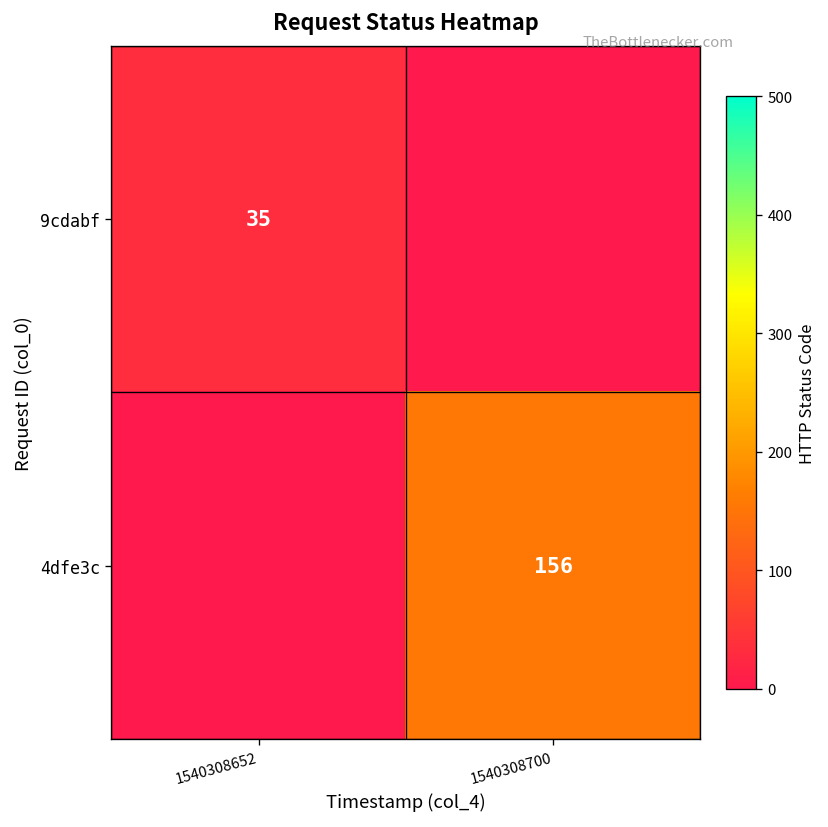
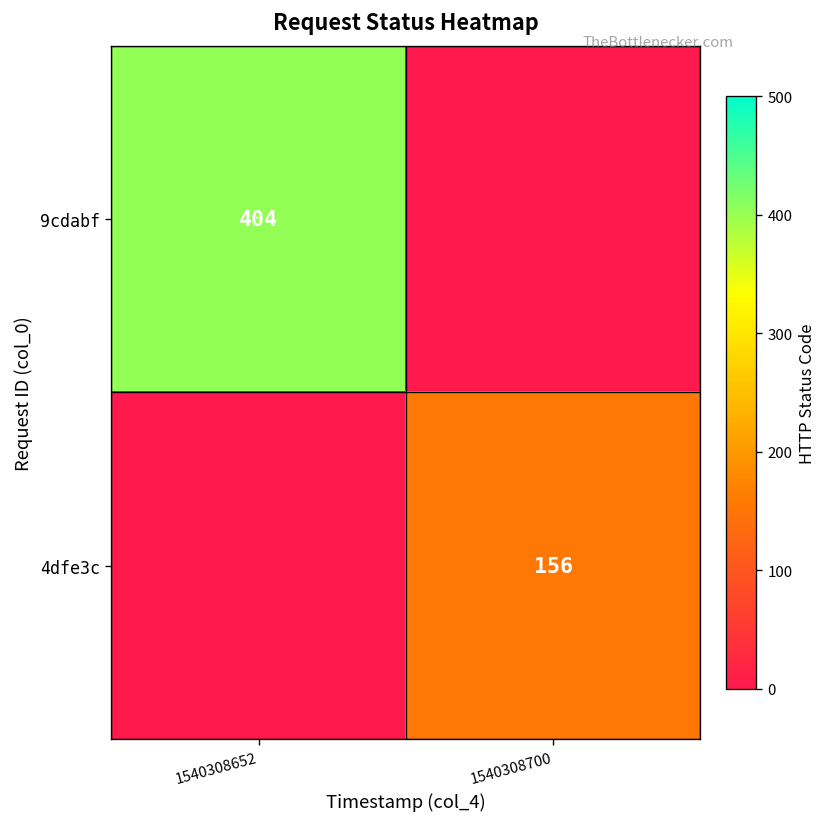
9cdabf, 1540308652: 35 -> 404
